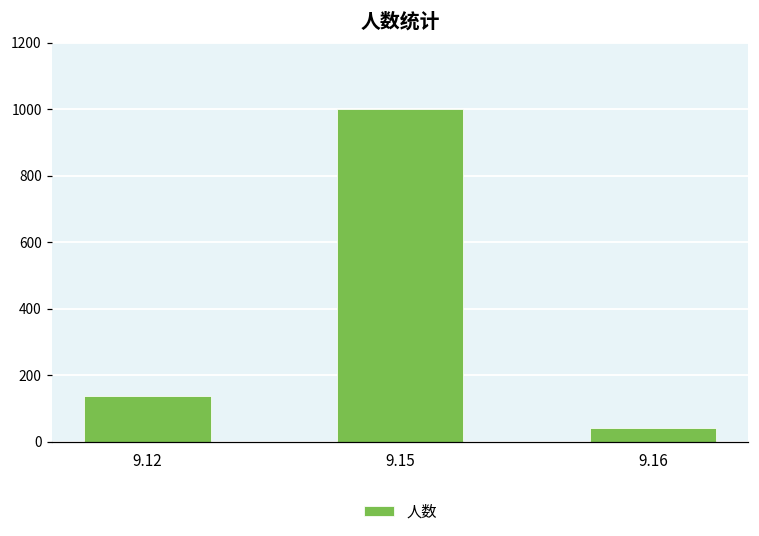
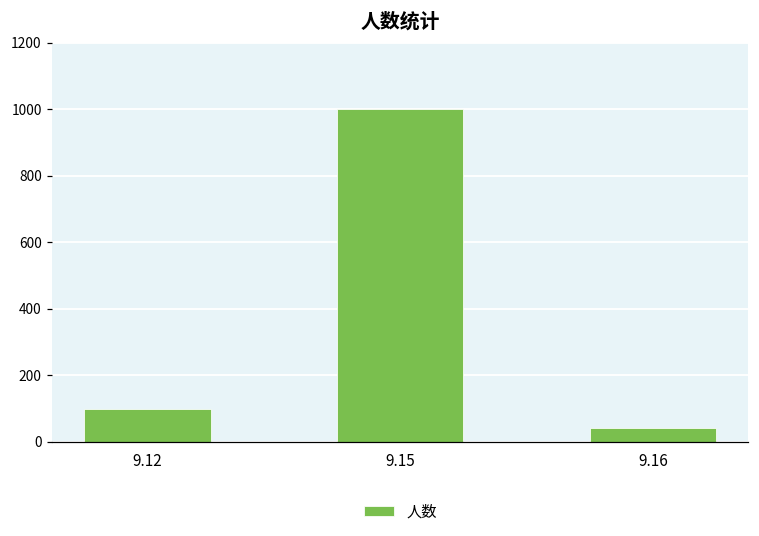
9.12: 140 -> 100
